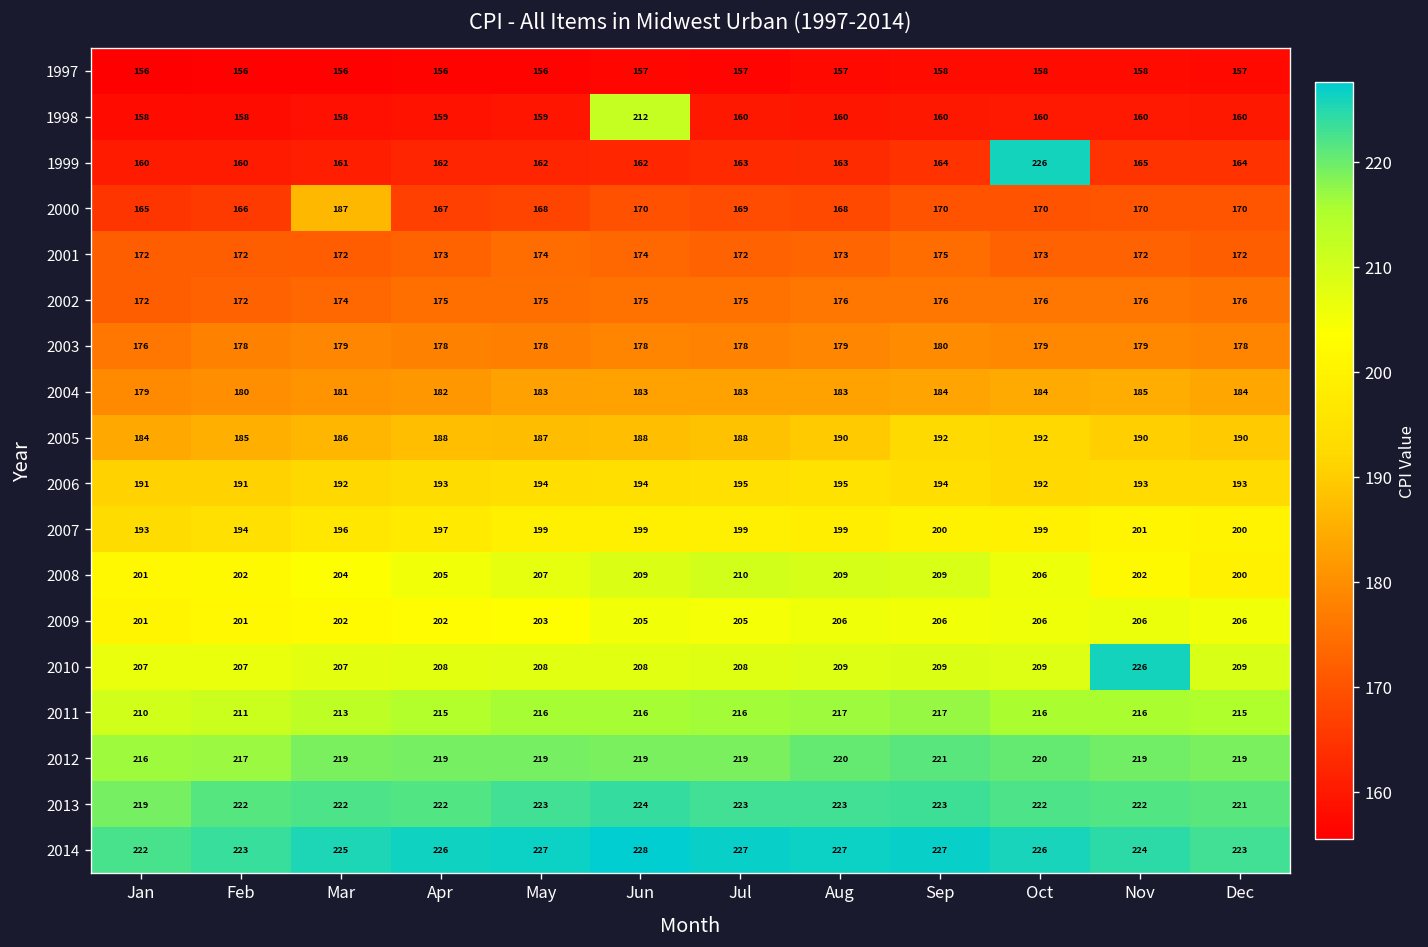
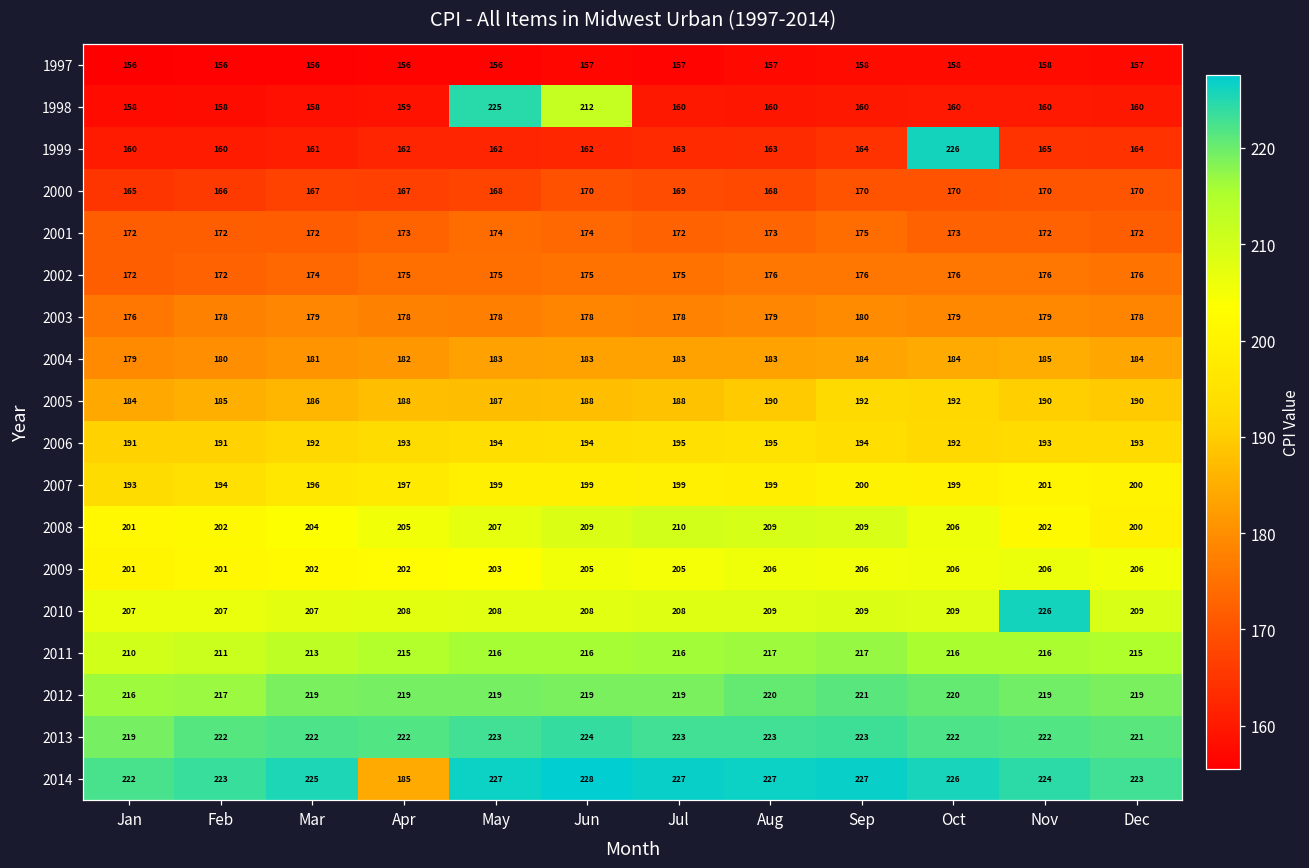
1998, May: 159 -> 225
2000, Mar: 187 -> 167
2014, Apr: 226 -> 185
